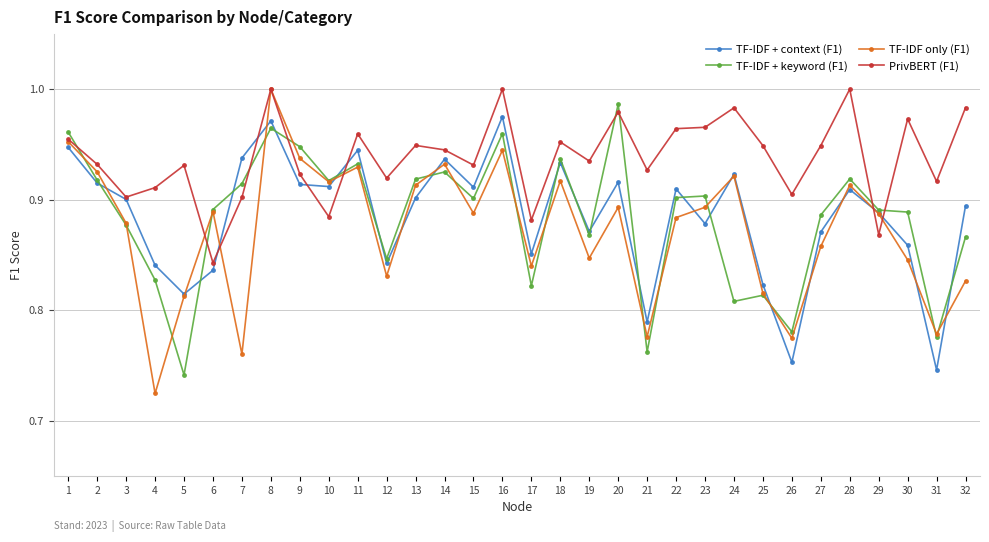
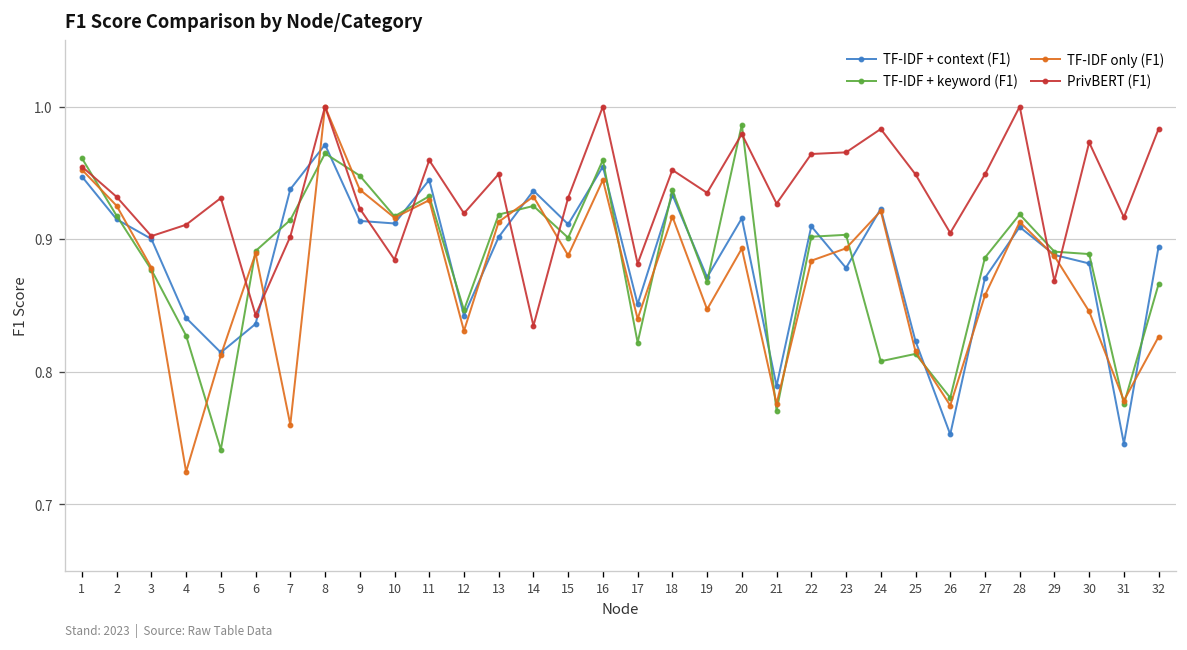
PrivBERT (F1), 14: 0.945 -> 0.835
TF-IDF + context (F1), 16: 0.975 -> 0.955
TF-IDF + keyword (F1), 21: 0.762 -> 0.771
TF-IDF + context (F1), 30: 0.859 -> 0.882
